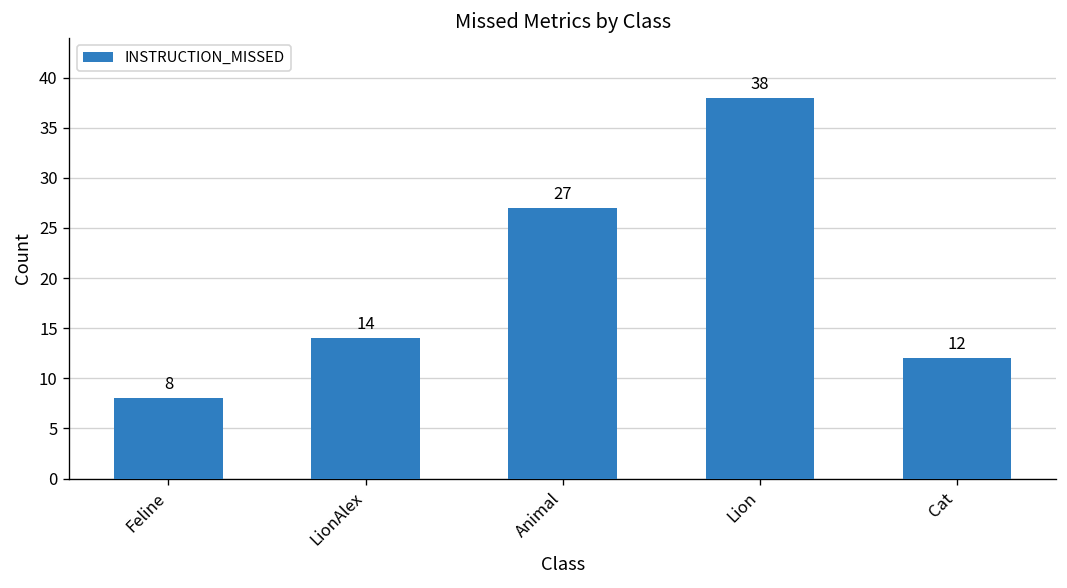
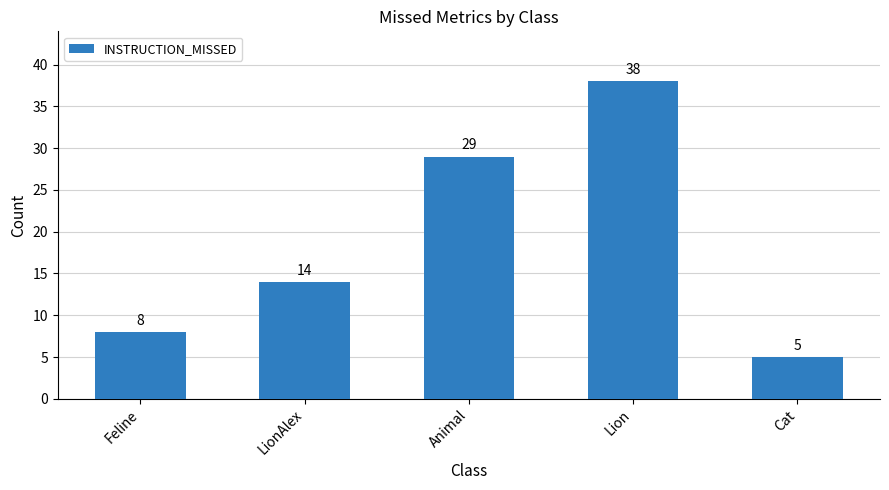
Animal: 27 -> 29
Cat: 12 -> 5
